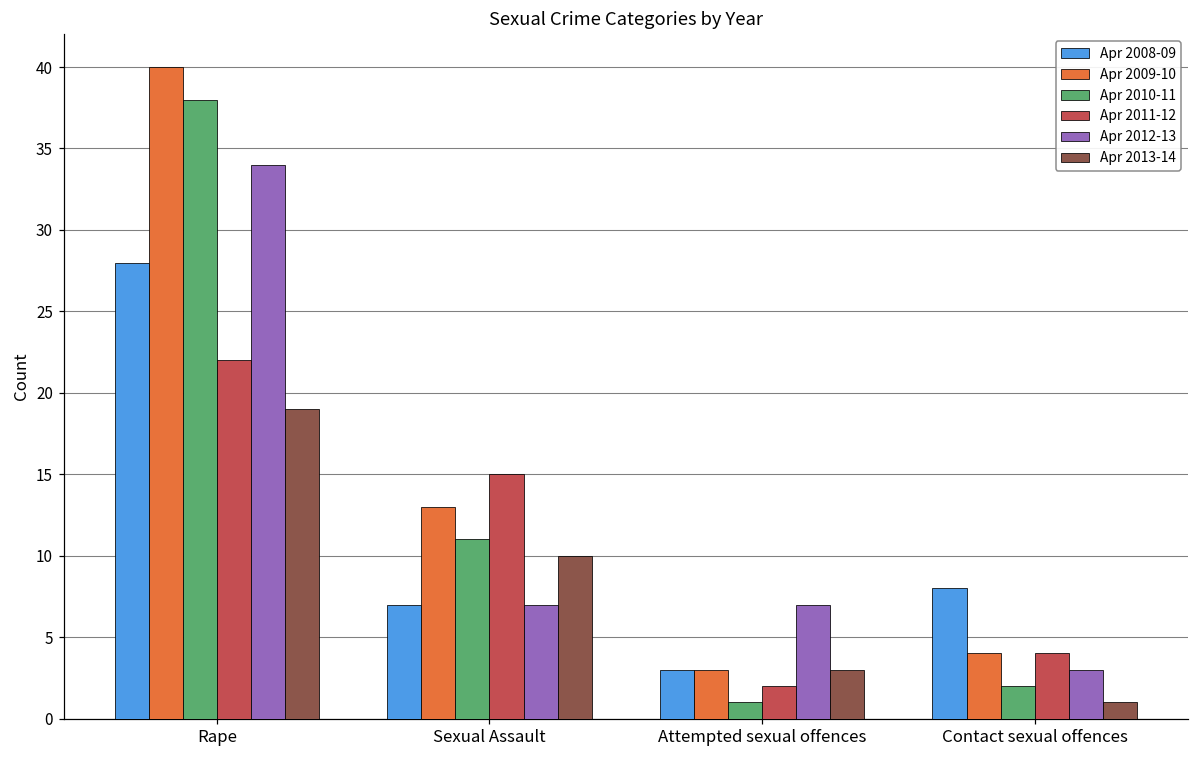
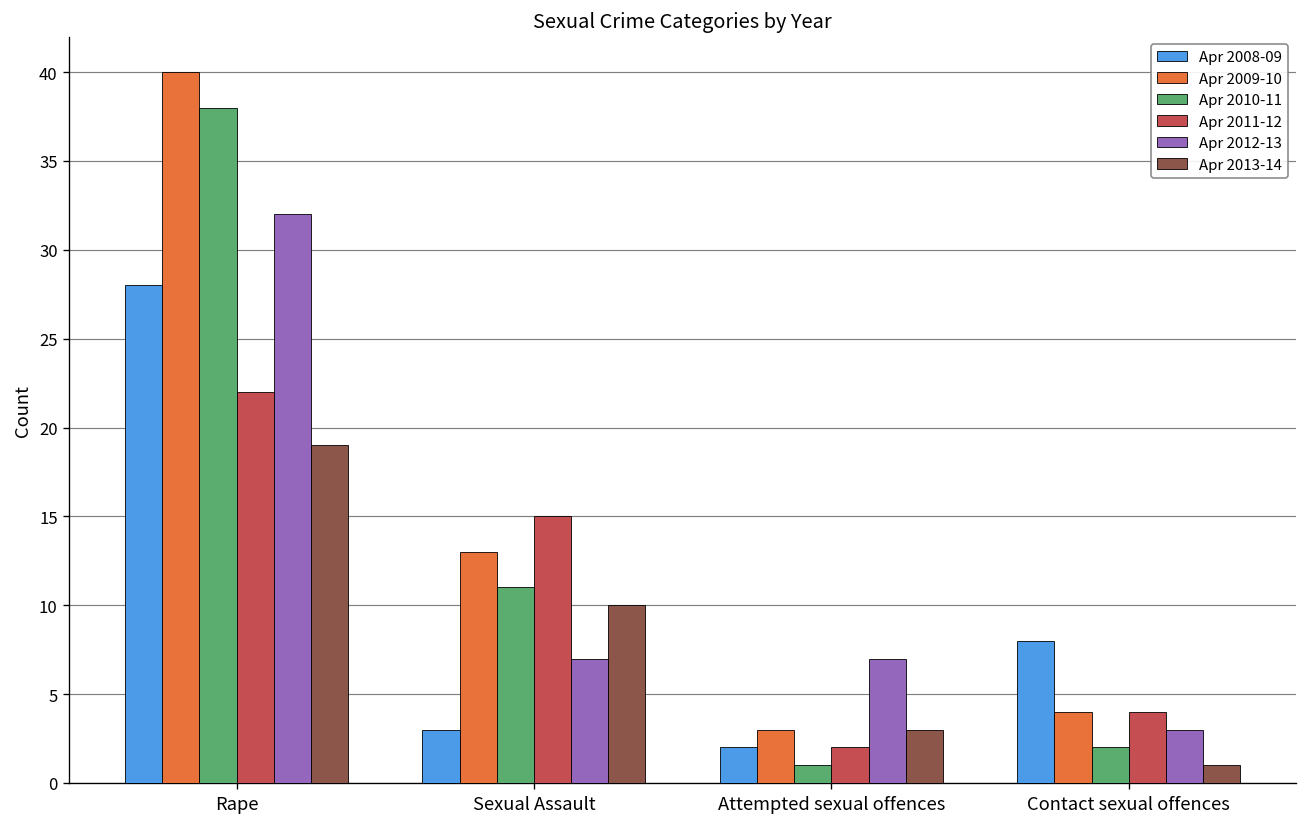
Apr 2012-13, Rape: 34 -> 32
Apr 2008-09, Sexual Assault: 7 -> 3
Apr 2008-09, Attempted sexual offences: 3 -> 2
